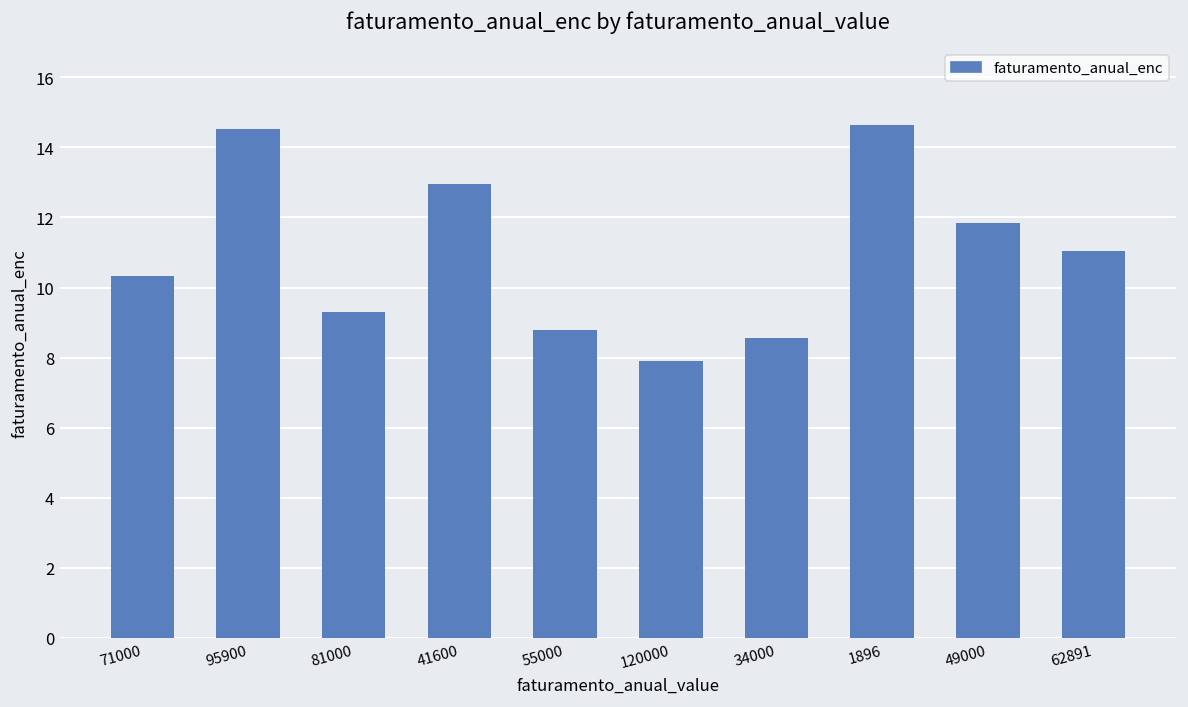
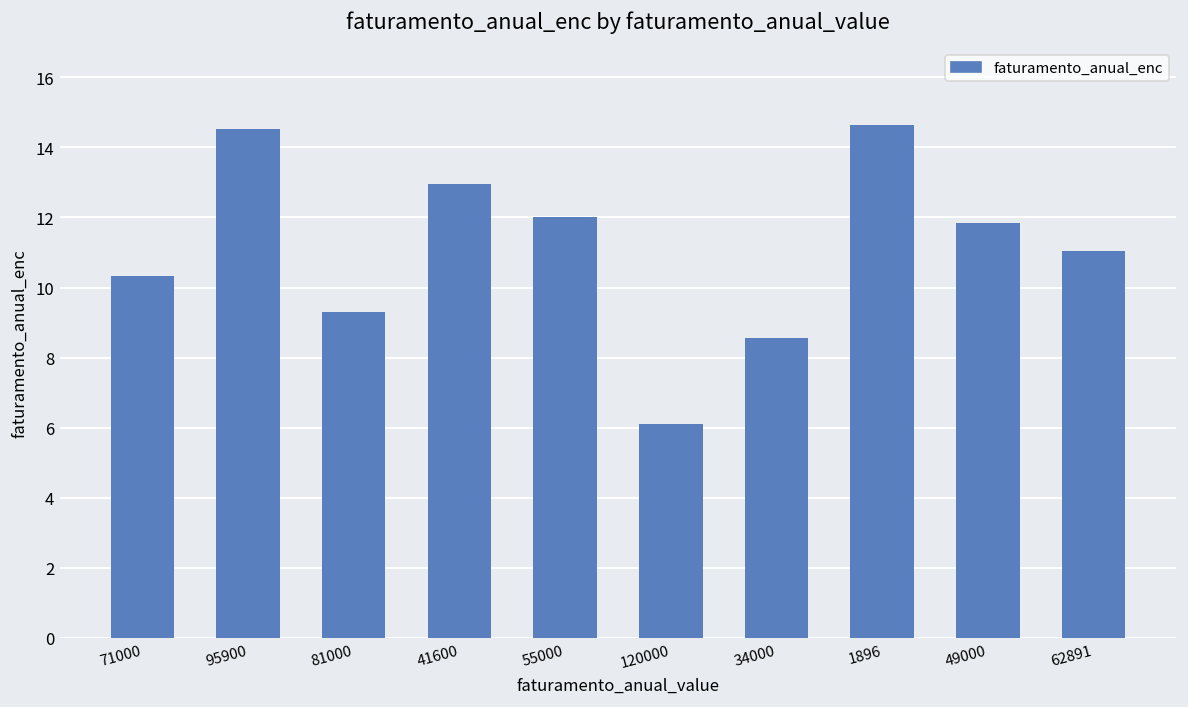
55000: 8.8 -> 12.0
120000: 7.9 -> 6.1
